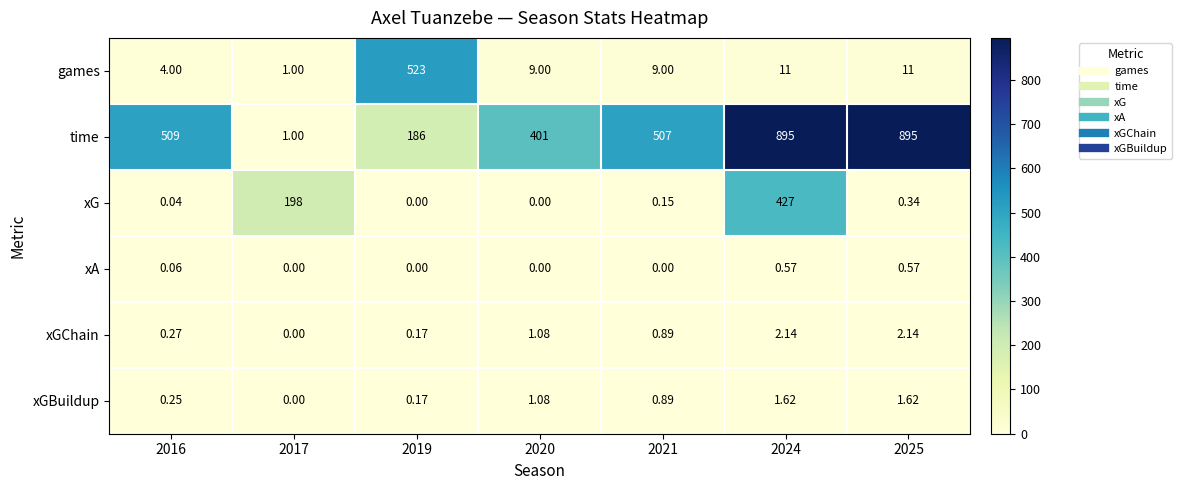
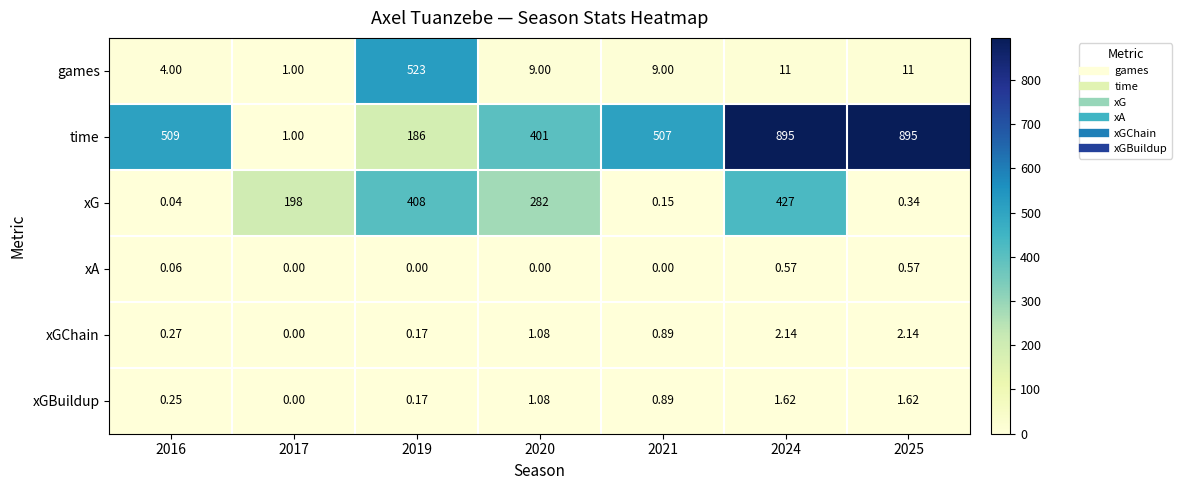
xG, 2019: 0.00 -> 408
xG, 2020: 0.00 -> 282
